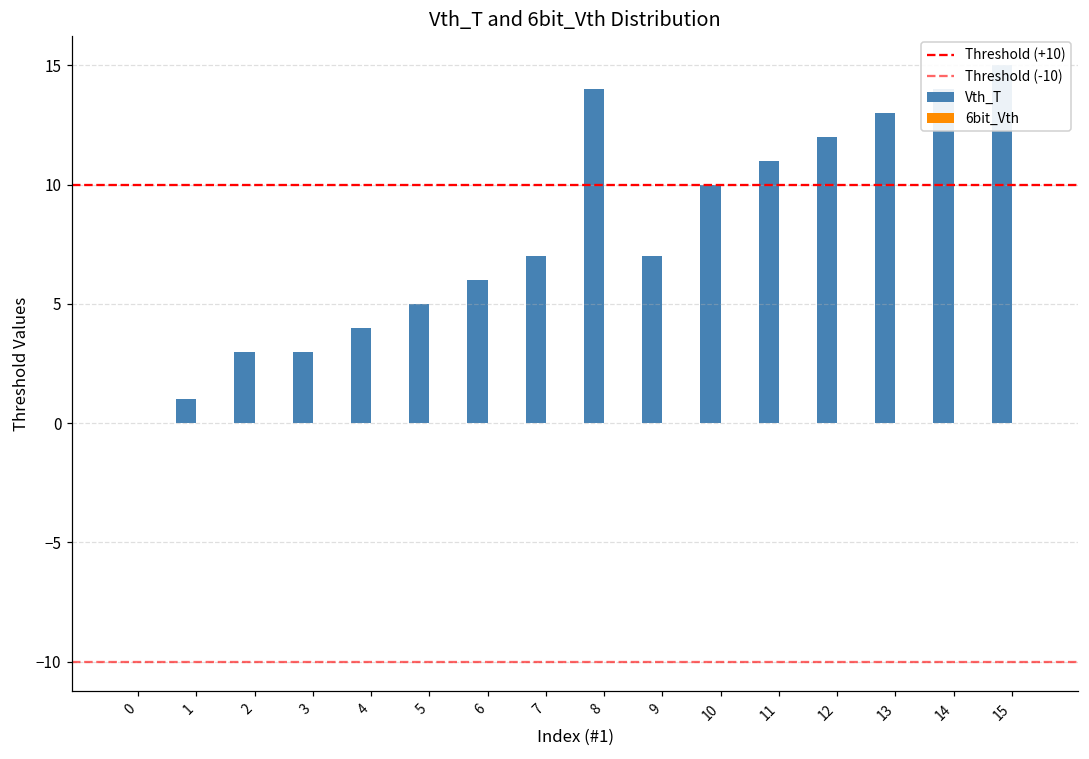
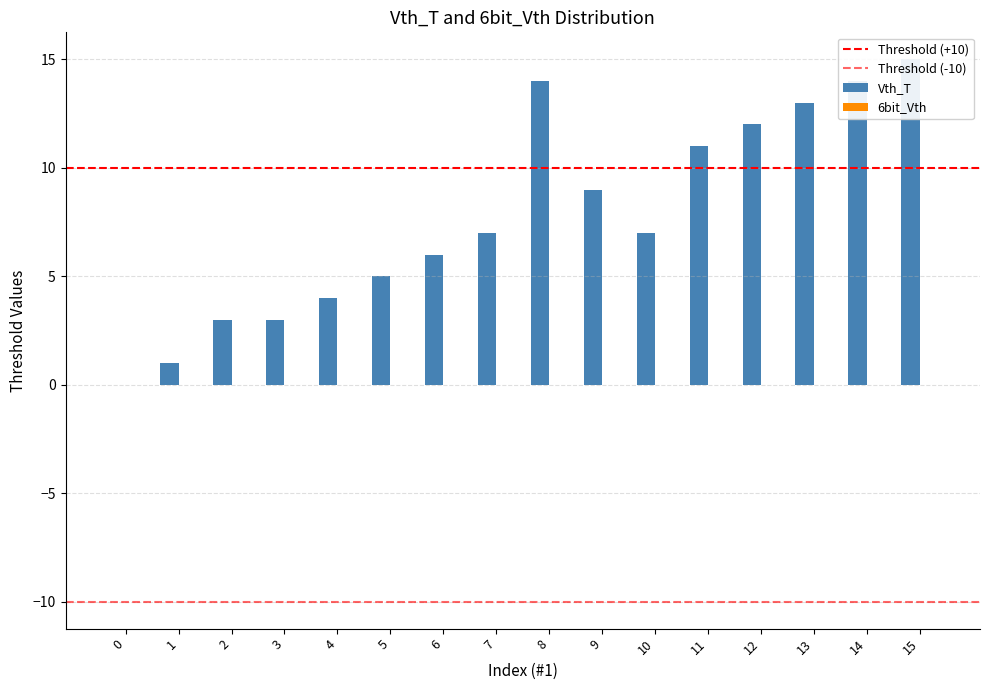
Vth_T, 9: 7 -> 9
Vth_T, 10: 10 -> 7
